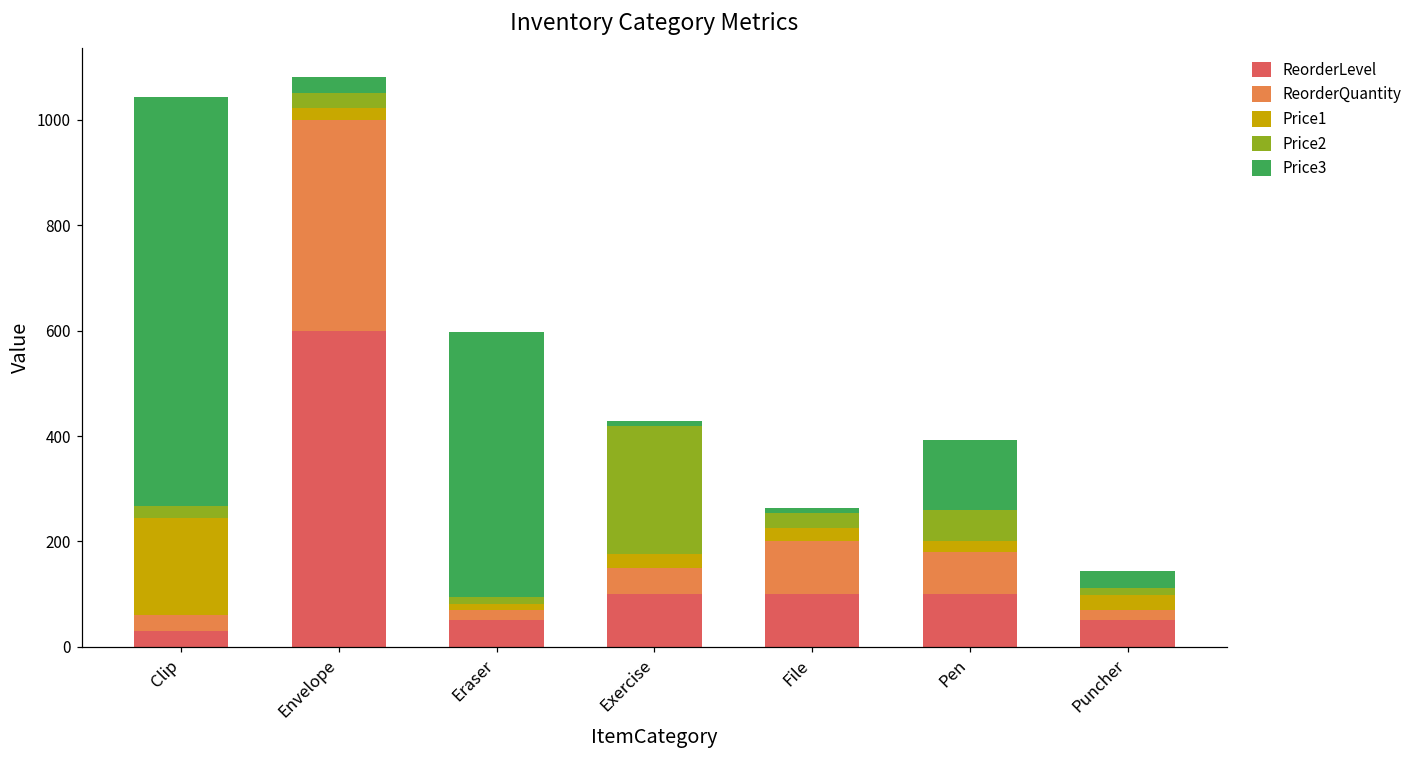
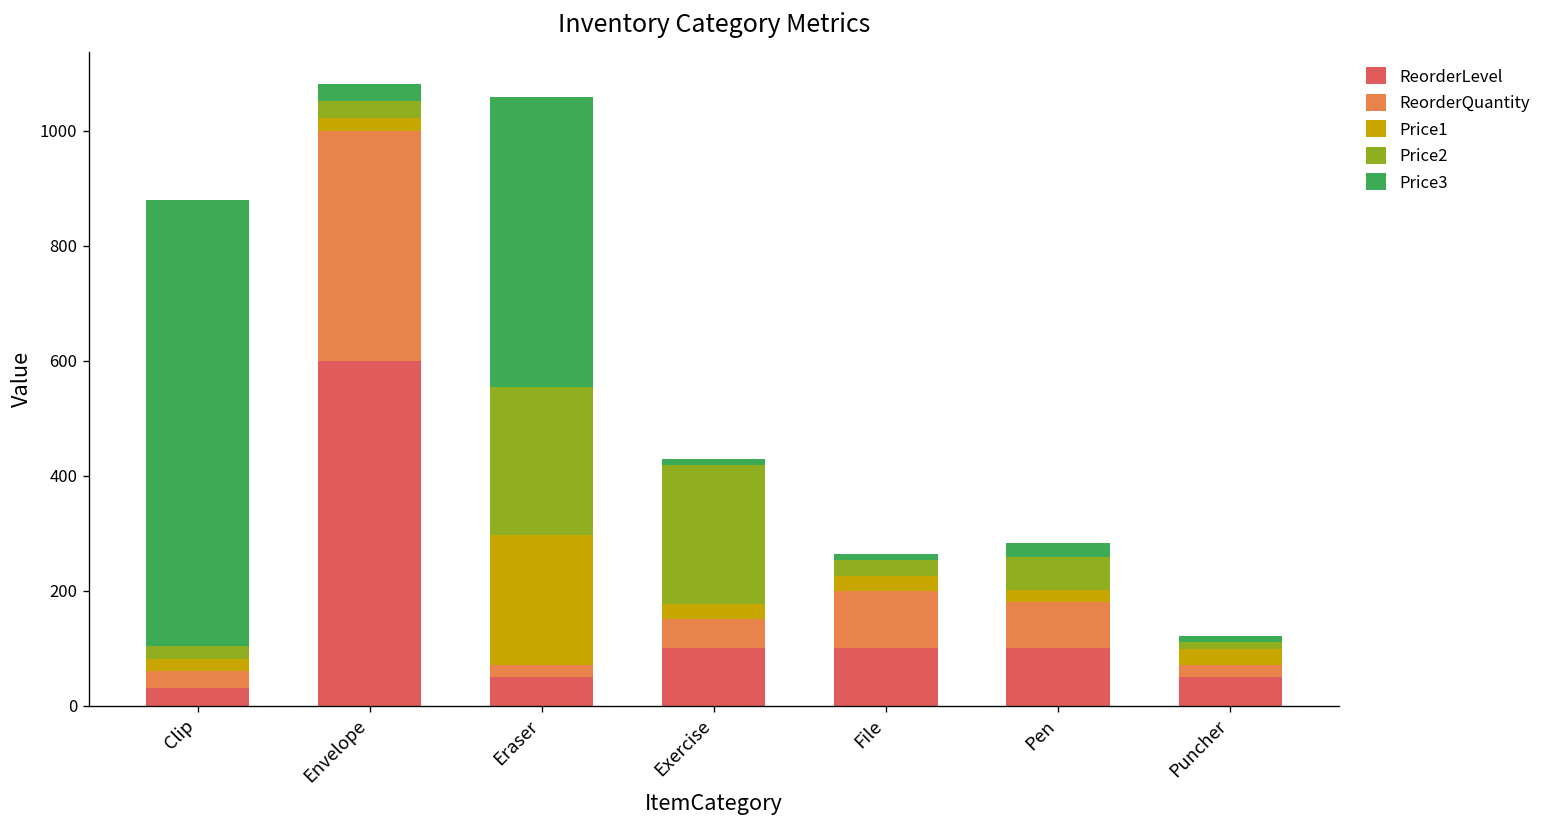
Price1, Clip: 190 -> 20
Price1, Eraser: 10 -> 230
Price2, Eraser: 10 -> 260
Price3, Pen: 130 -> 20
Price3, Puncher: 30 -> 10
